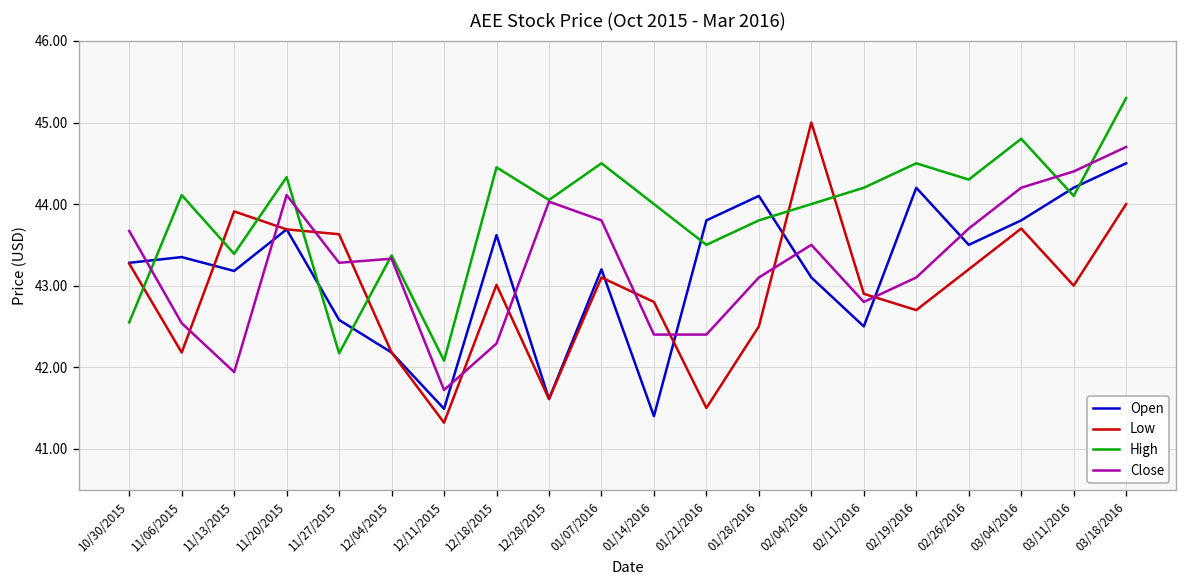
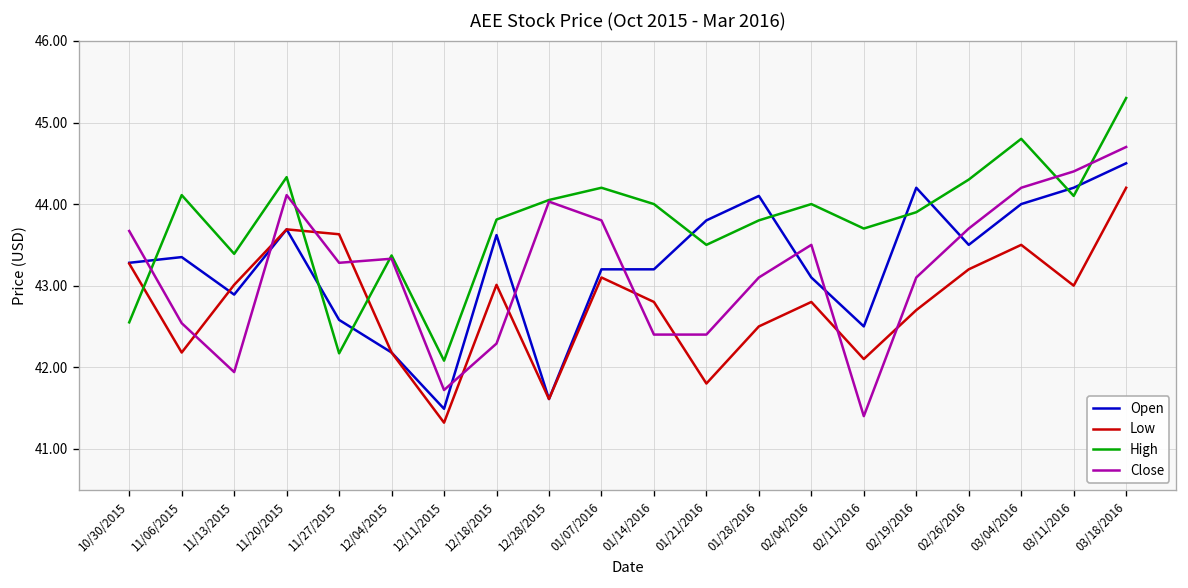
Open, 11/13/2015: 43.2 -> 42.9
Low, 11/13/2015: 43.9 -> 43.0
High, 12/18/2015: 44.5 -> 43.8
High, 01/07/2016: 44.5 -> 44.2
Open, 01/14/2016: 41.4 -> 43.2
Low, 01/21/2016: 41.5 -> 41.8
Low, 02/04/2016: 45.0 -> 42.8
Low, 02/11/2016: 42.9 -> 42.1
High, 02/11/2016: 44.2 -> 43.7
Close, 02/11/2016: 42.8 -> 41.4
High, 02/19/2016: 44.5 -> 43.9
Open, 03/04/2016: 43.8 -> 44.0
Low, 03/04/2016: 43.7 -> 43.5
Low, 03/18/2016: 44.0 -> 44.2
